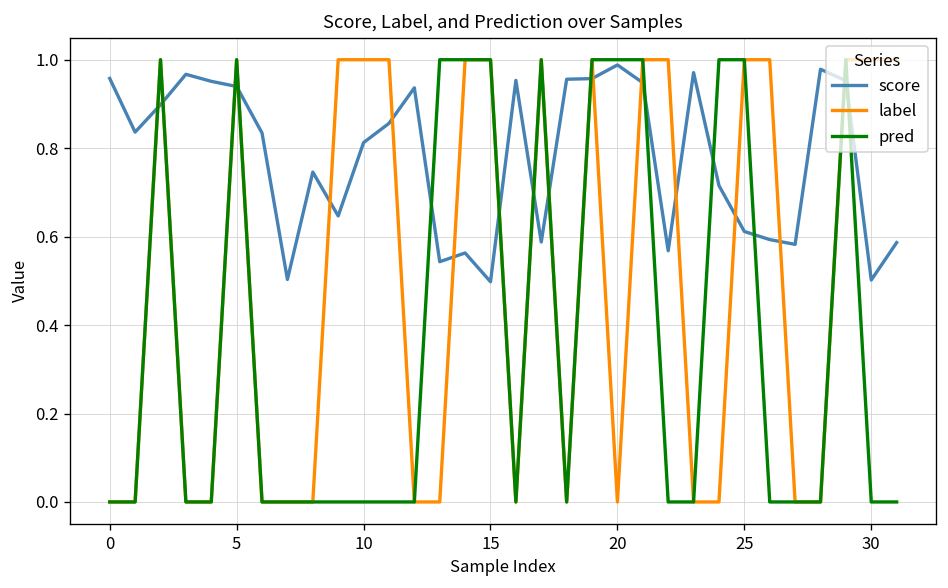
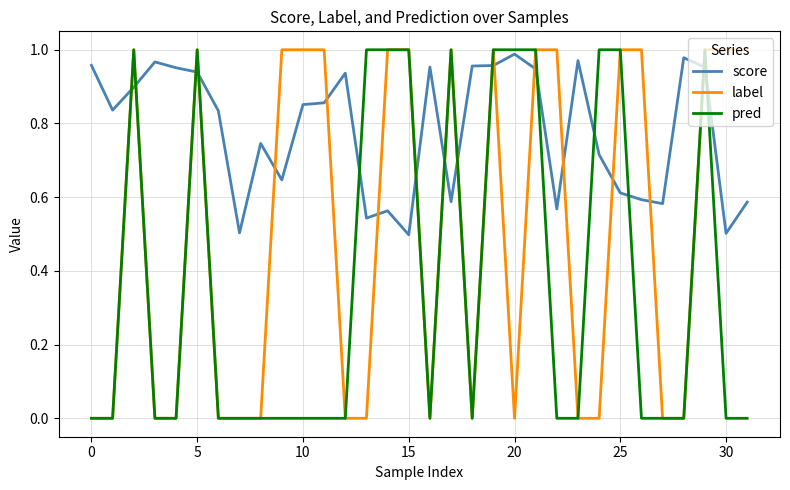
score, 10: 0.81 -> 0.85
